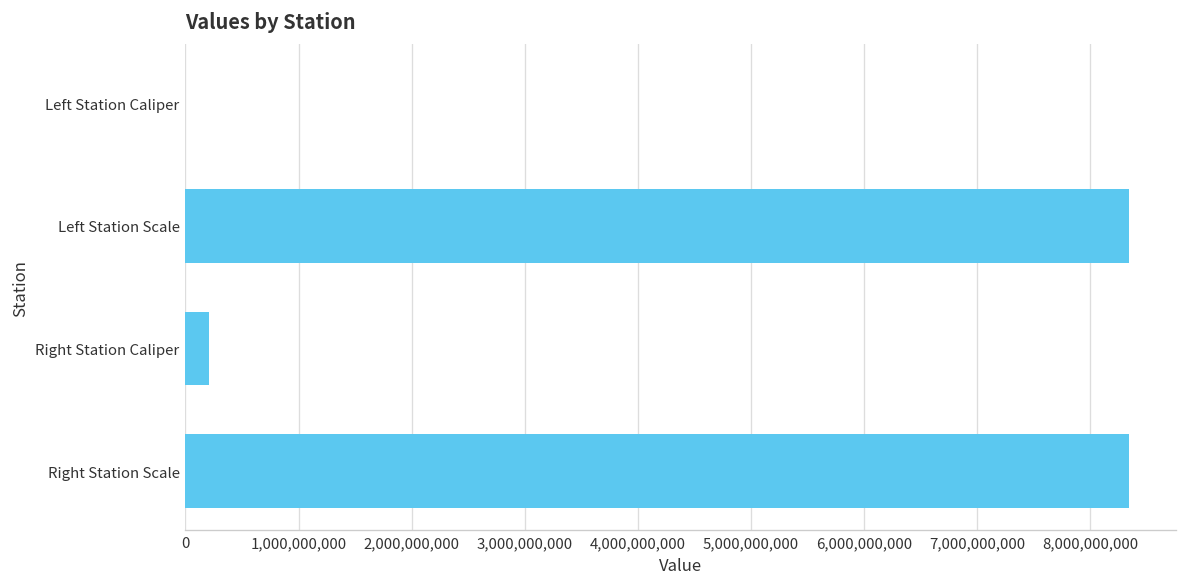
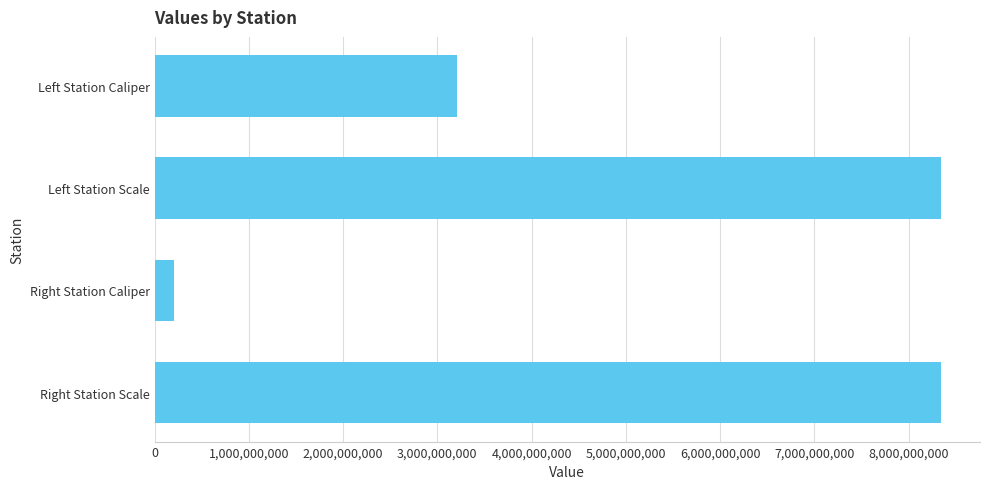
Left Station Caliper: 0 -> 3,200,000,000
